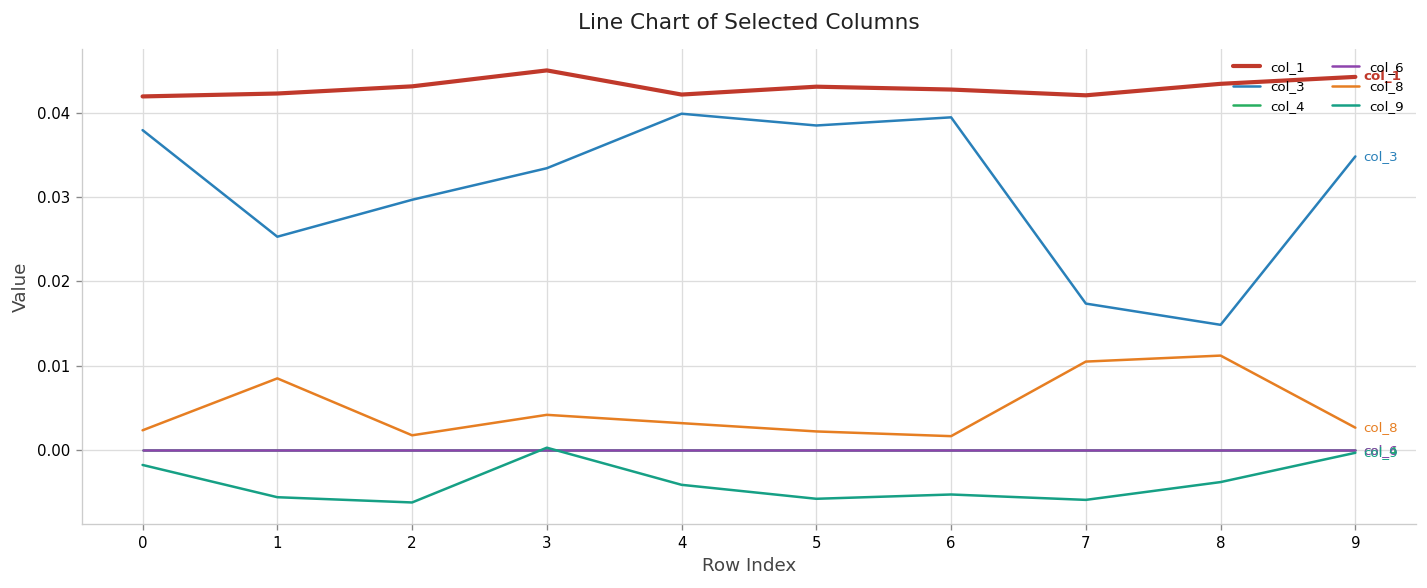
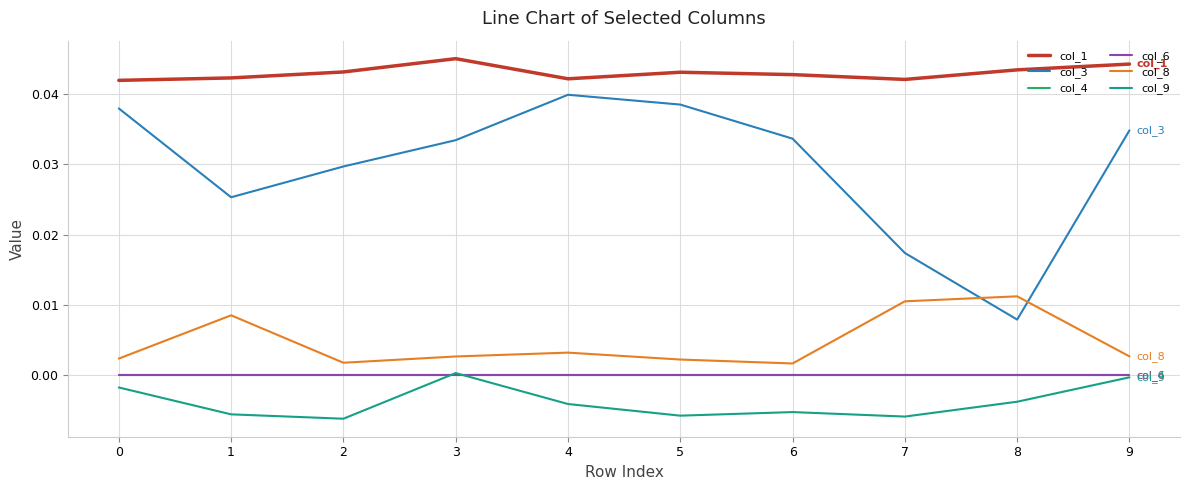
col_8, 3: 0.004 -> 0.003
col_3, 6: 0.039 -> 0.034
col_3, 8: 0.015 -> 0.008
